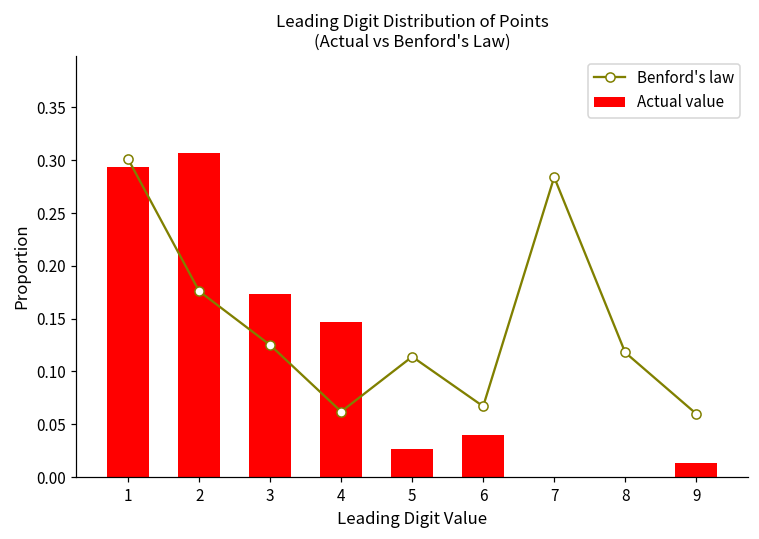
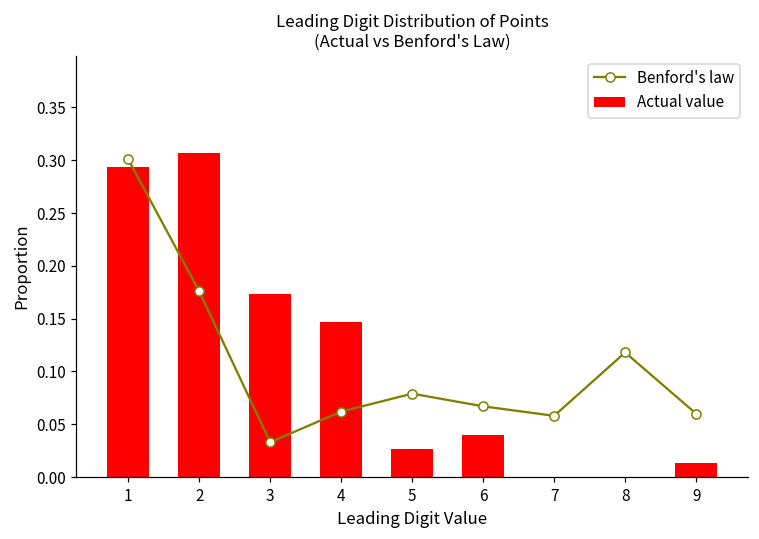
Benford's law, 3: 0.13 -> 0.03
Benford's law, 5: 0.11 -> 0.08
Benford's law, 7: 0.28 -> 0.06
